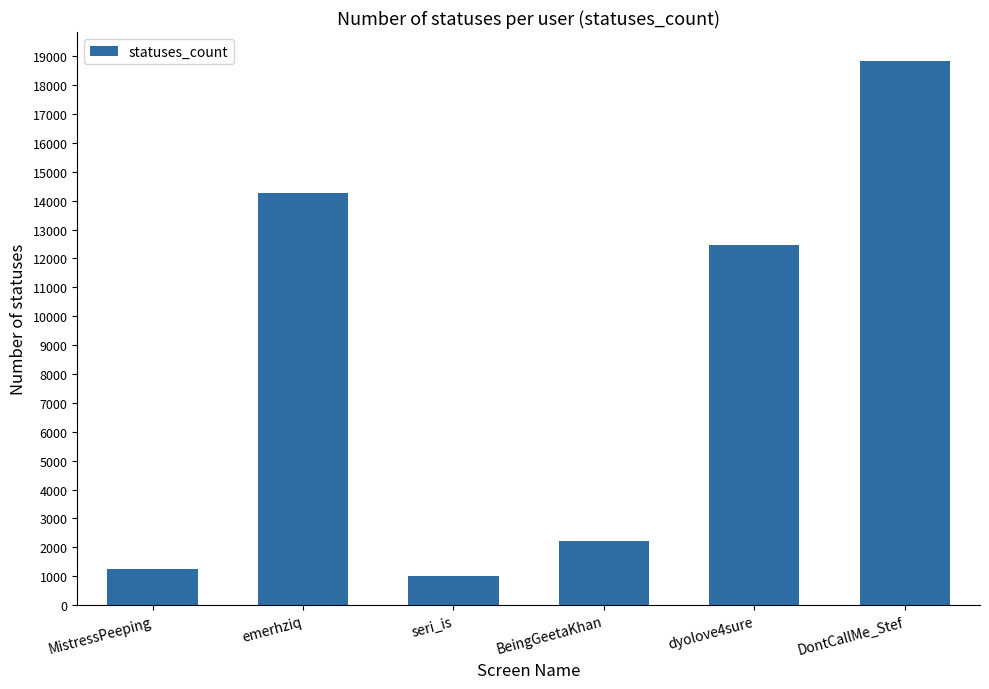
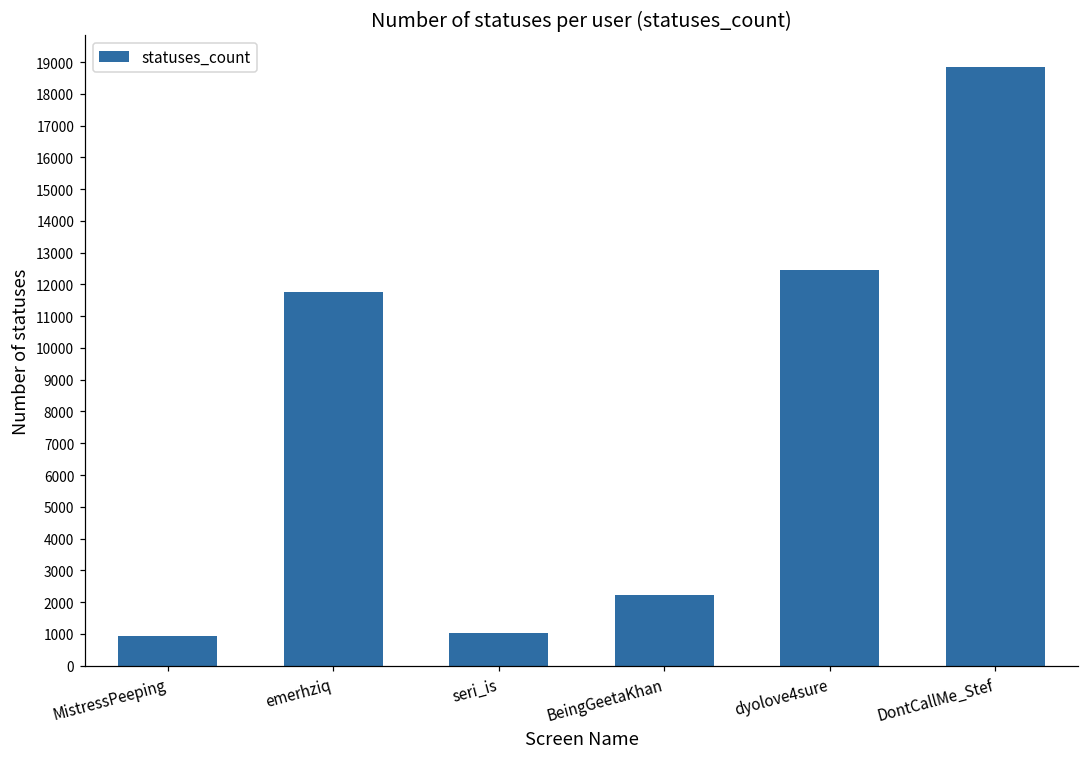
MistressPeeping: 1300 -> 900
emerhziq: 14300 -> 11800
